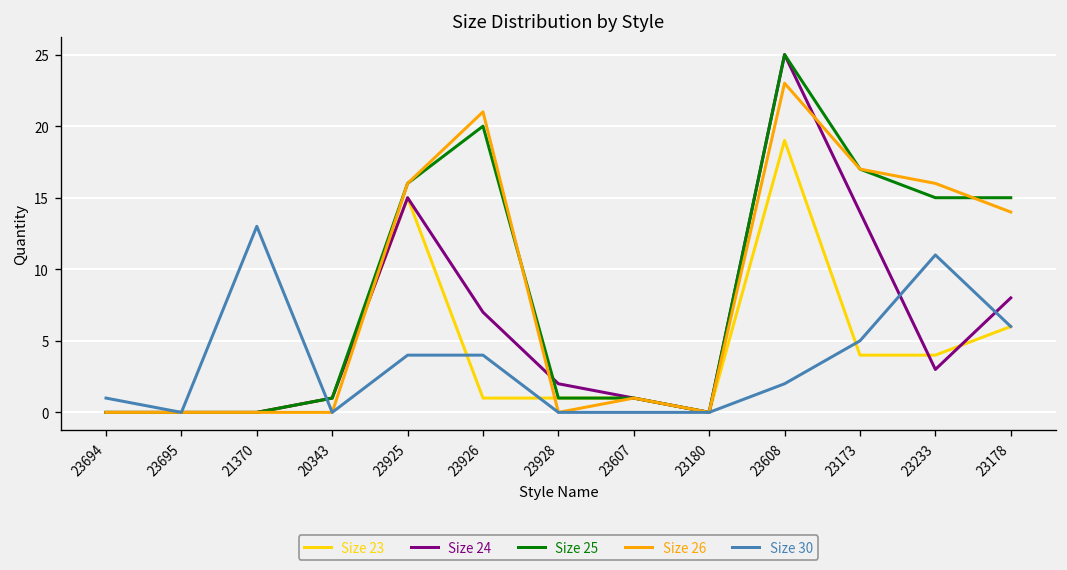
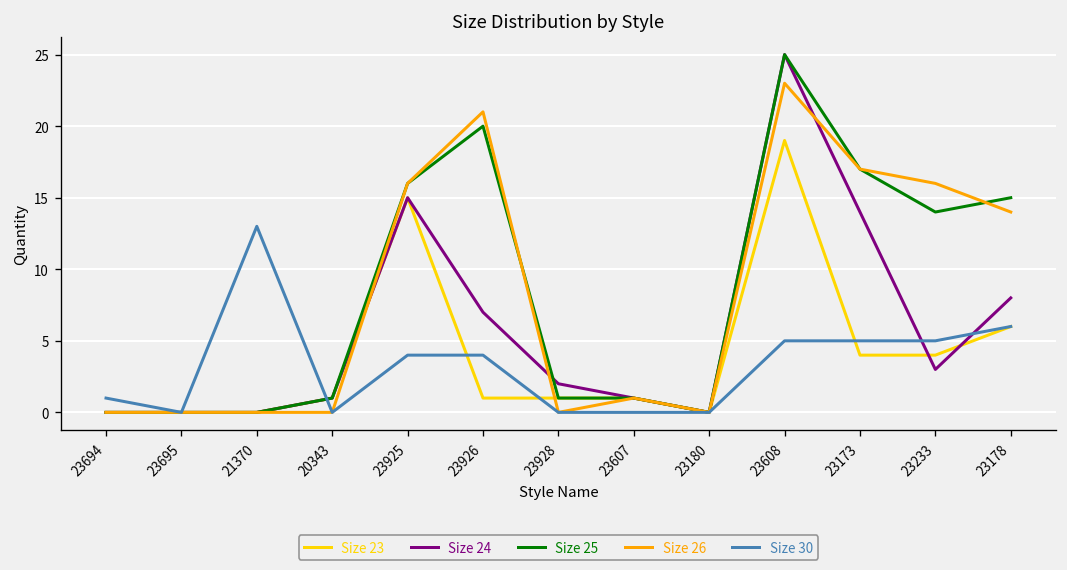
Size 30, 23608: 2 -> 5
Size 25, 23233: 15 -> 14
Size 30, 23233: 11 -> 5
